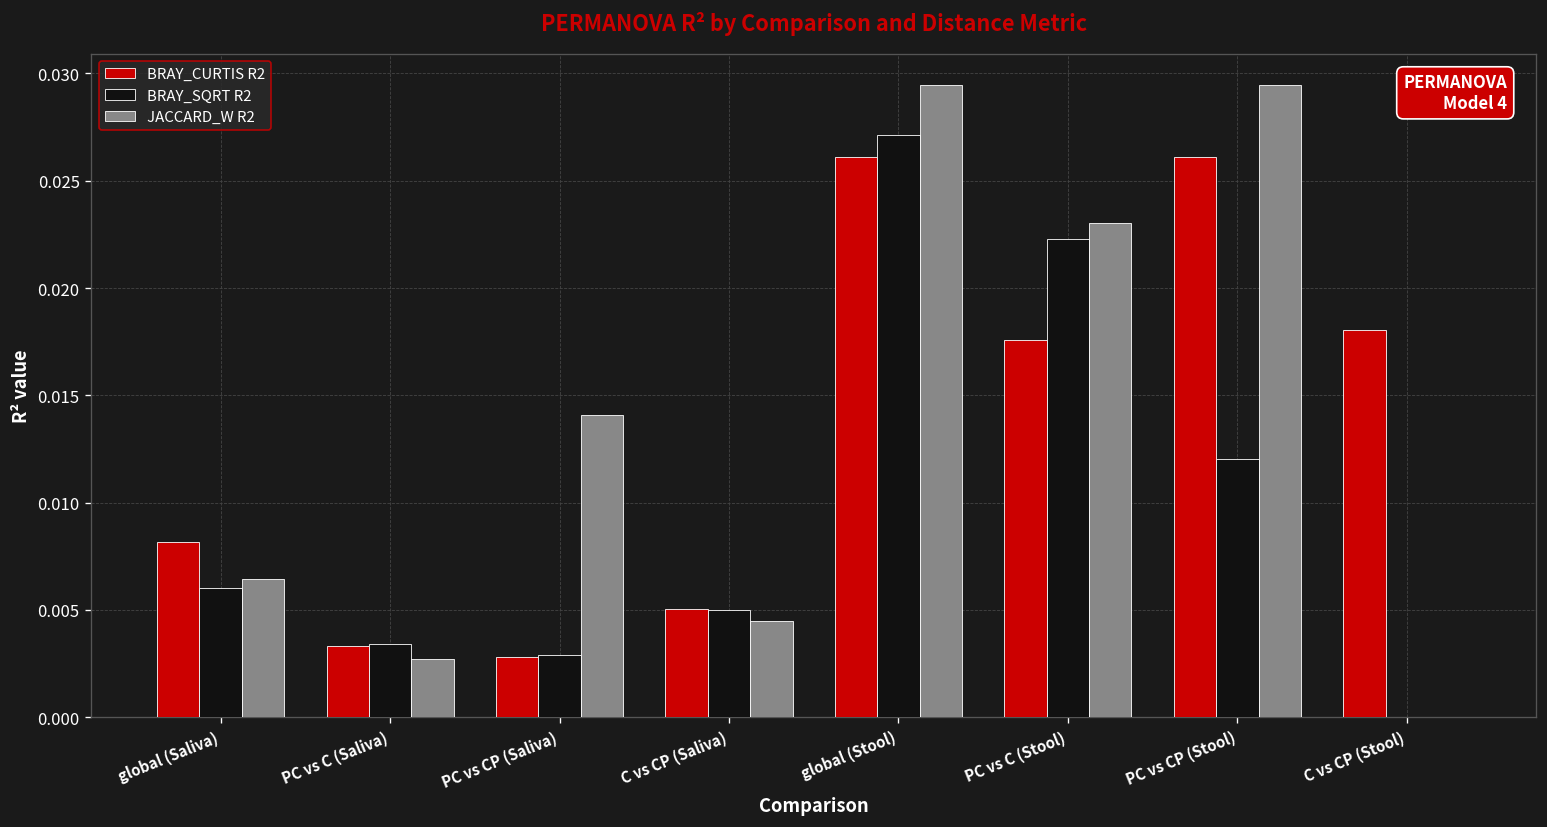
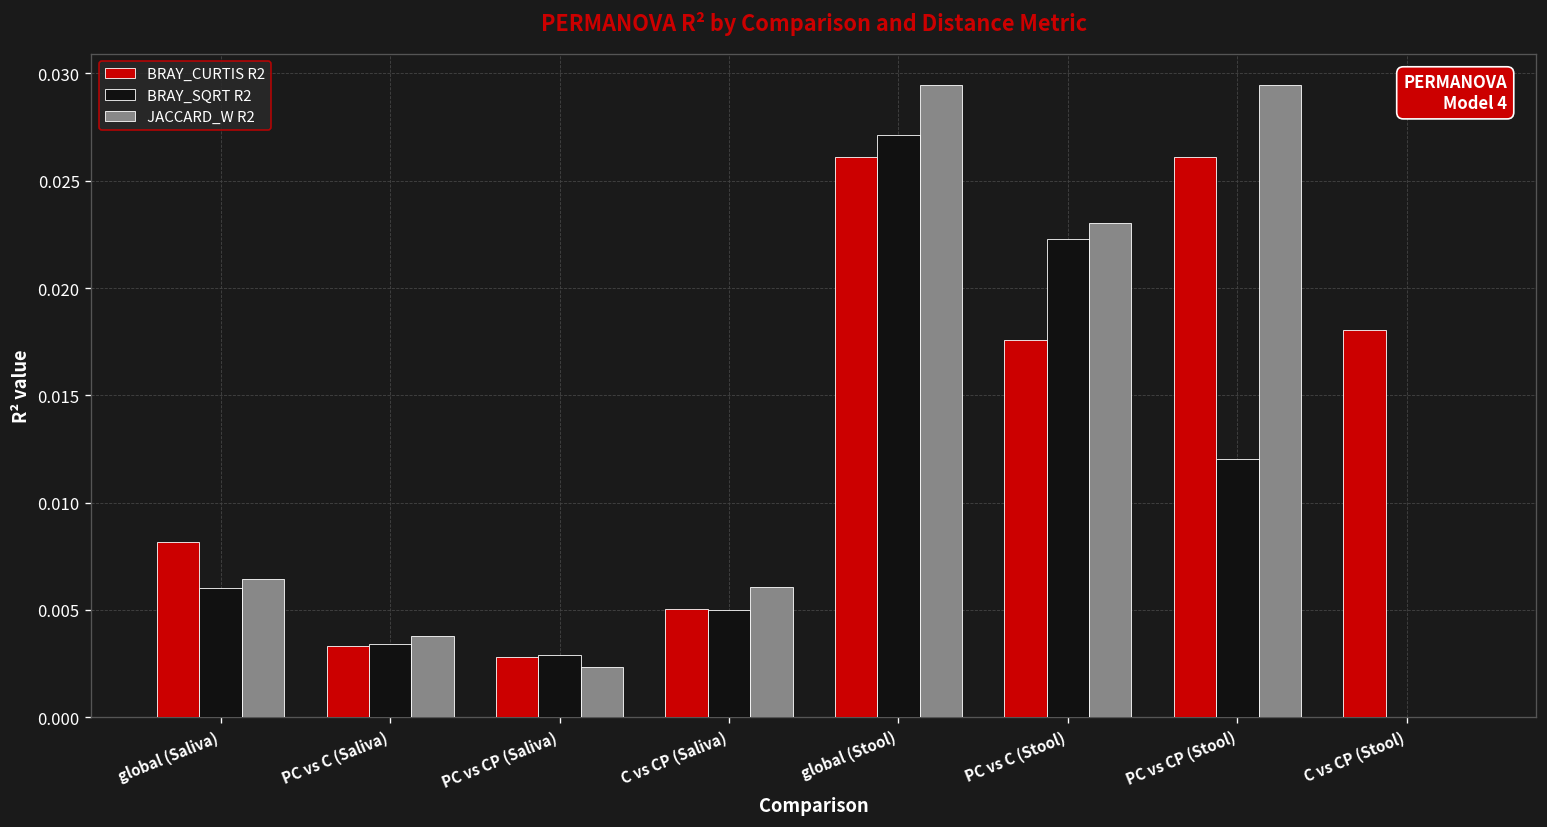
JACCARD_W R2, PC vs C (Saliva): 0.0027 -> 0.0038
JACCARD_W R2, PC vs CP (Saliva): 0.0141 -> 0.0023
JACCARD_W R2, C vs CP (Saliva): 0.0045 -> 0.0061
